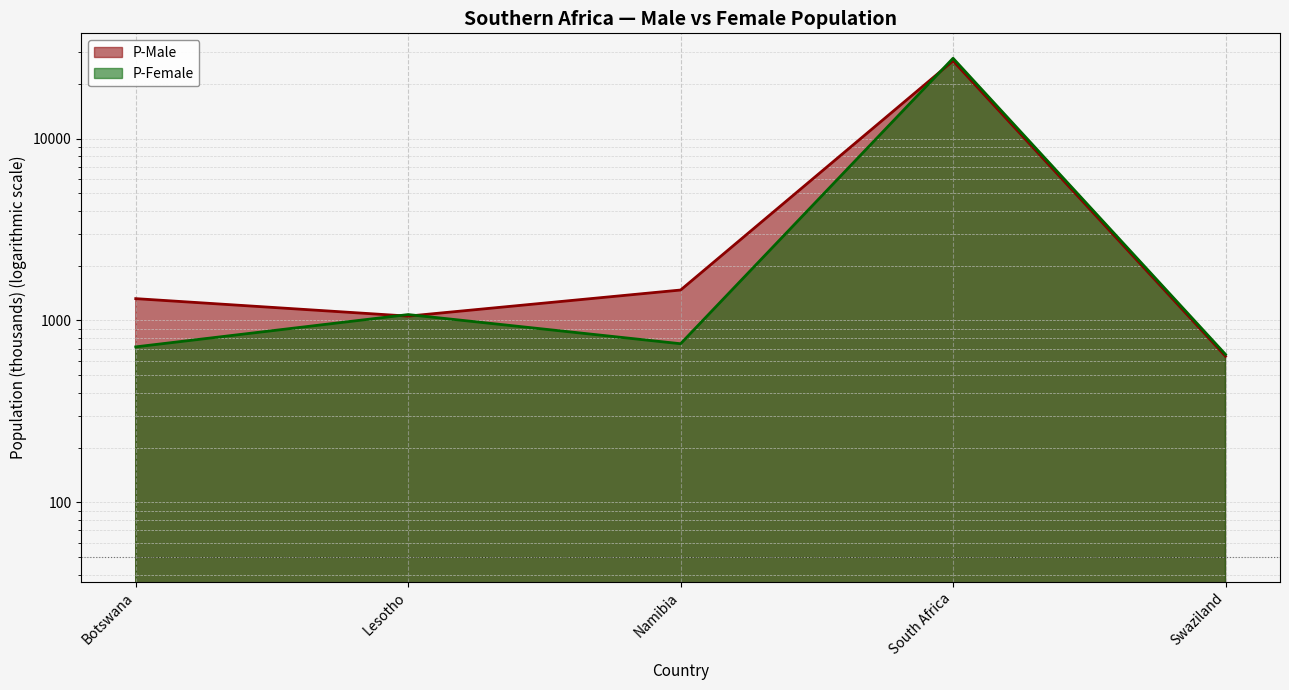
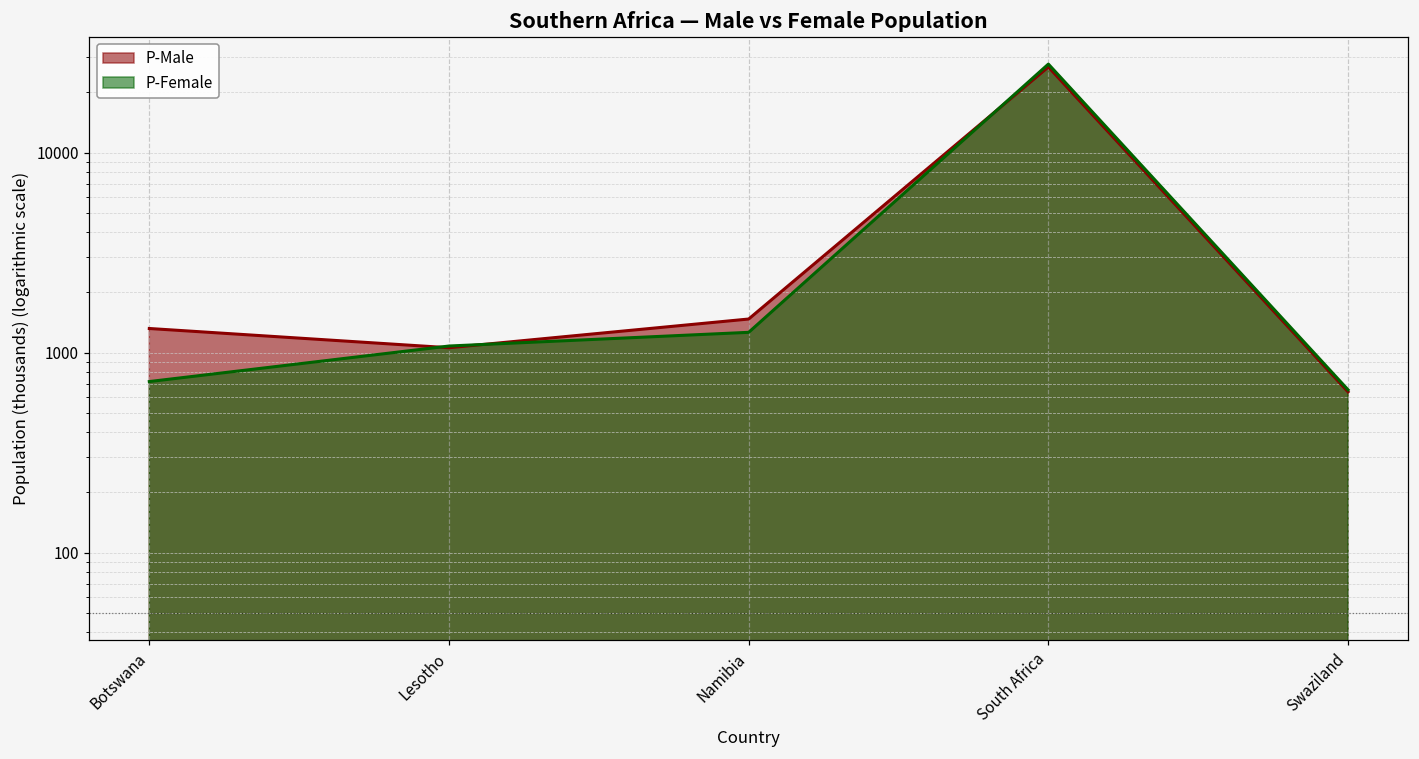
P-Female, Namibia: 750 -> 1300
